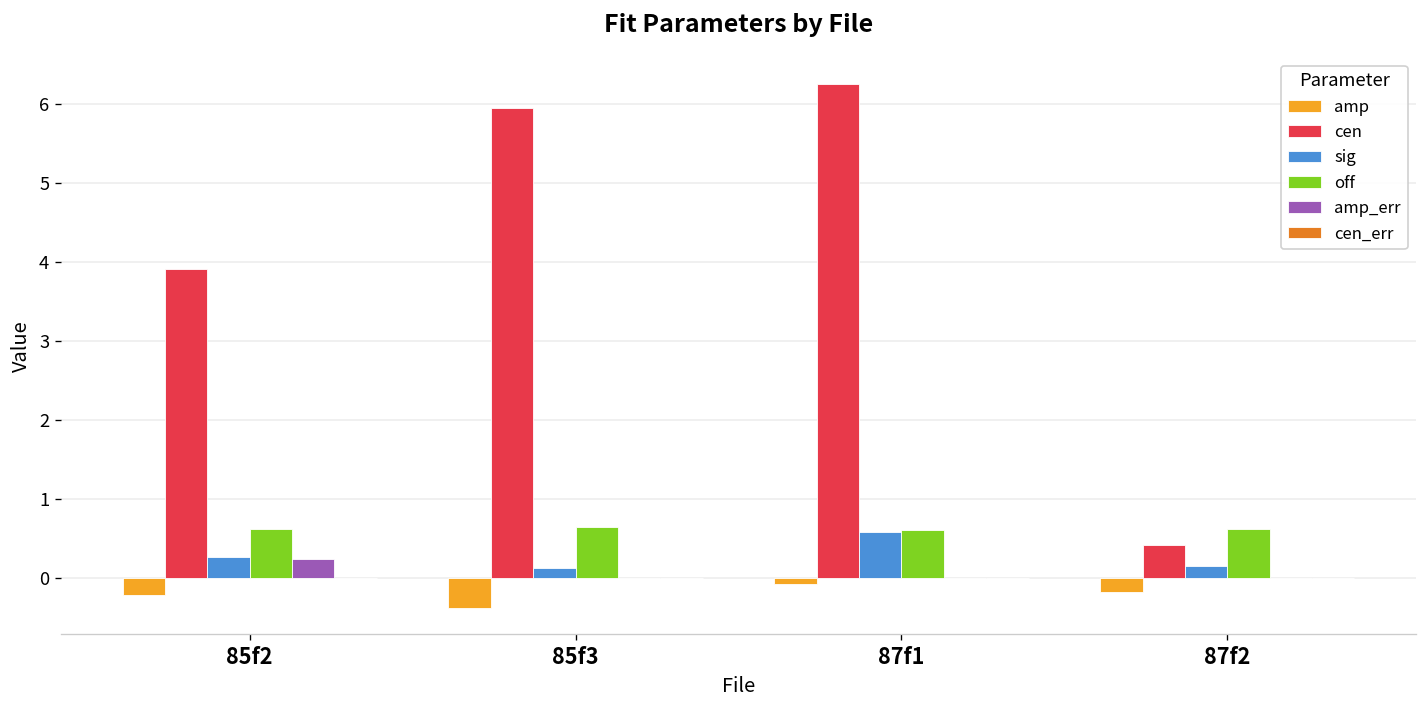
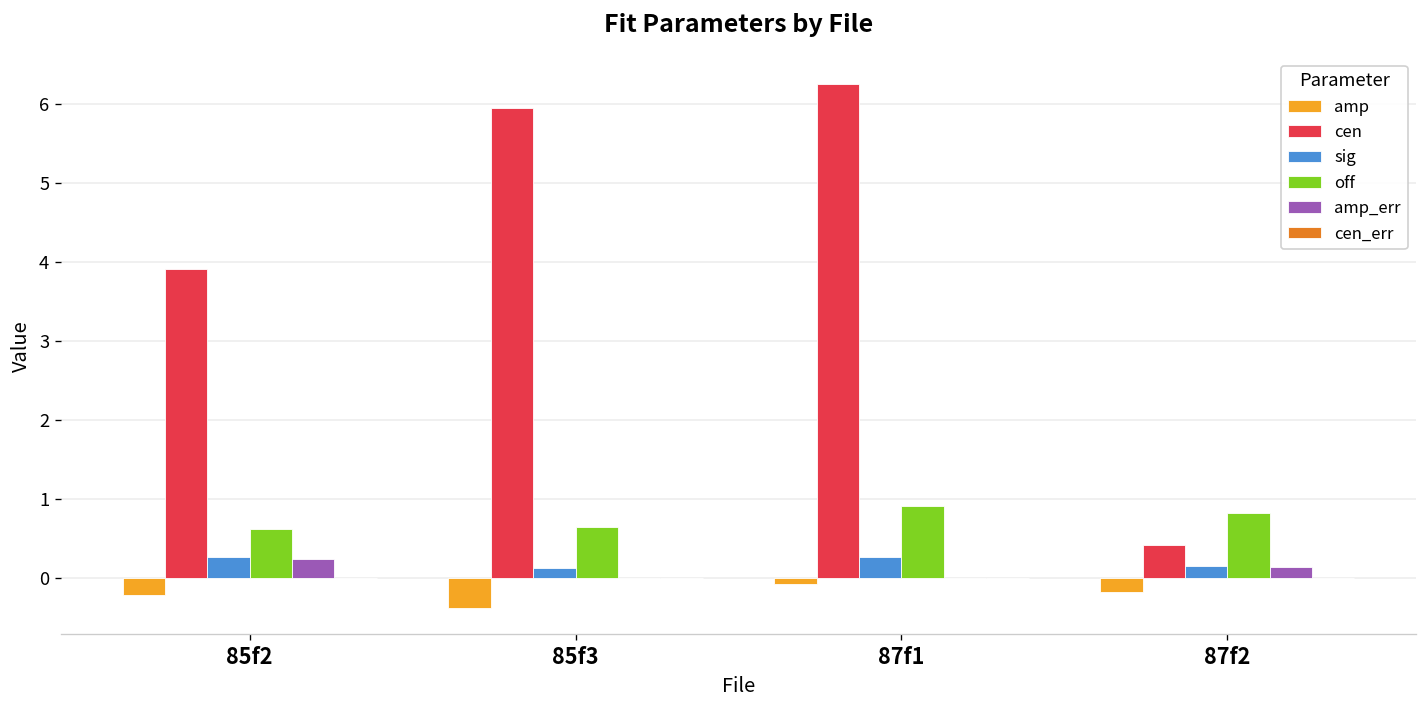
sig, 87f1: 0.6 -> 0.3
off, 87f1: 0.6 -> 0.9
off, 87f2: 0.6 -> 0.8
amp_err, 87f2: 0.0 -> 0.1
